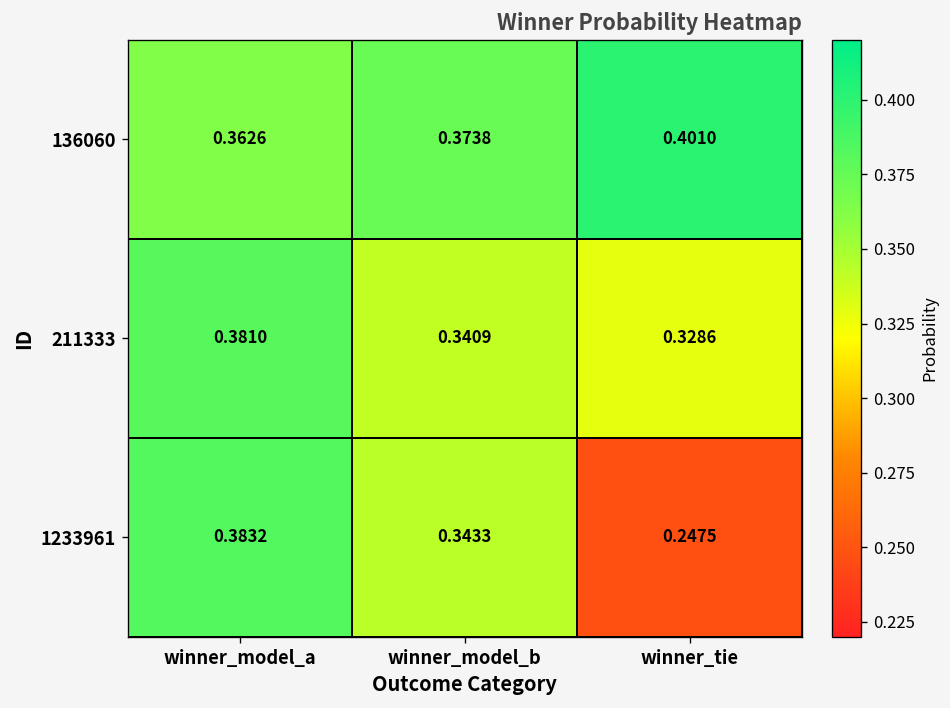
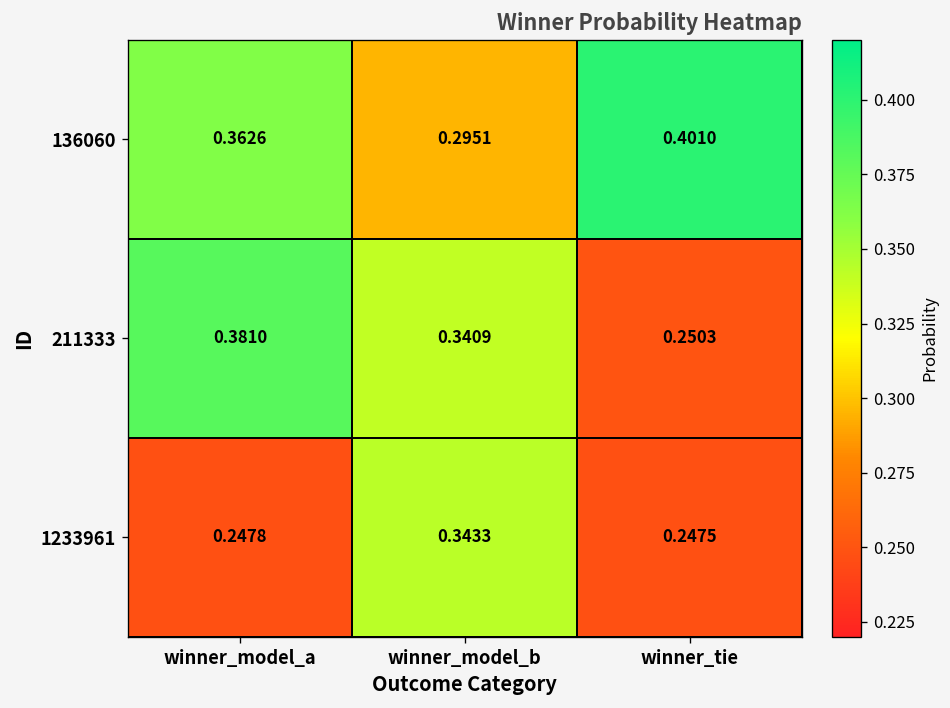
136060, winner_model_b: 0.3738 -> 0.2951
211333, winner_tie: 0.3286 -> 0.2503
1233961, winner_model_a: 0.3832 -> 0.2478
